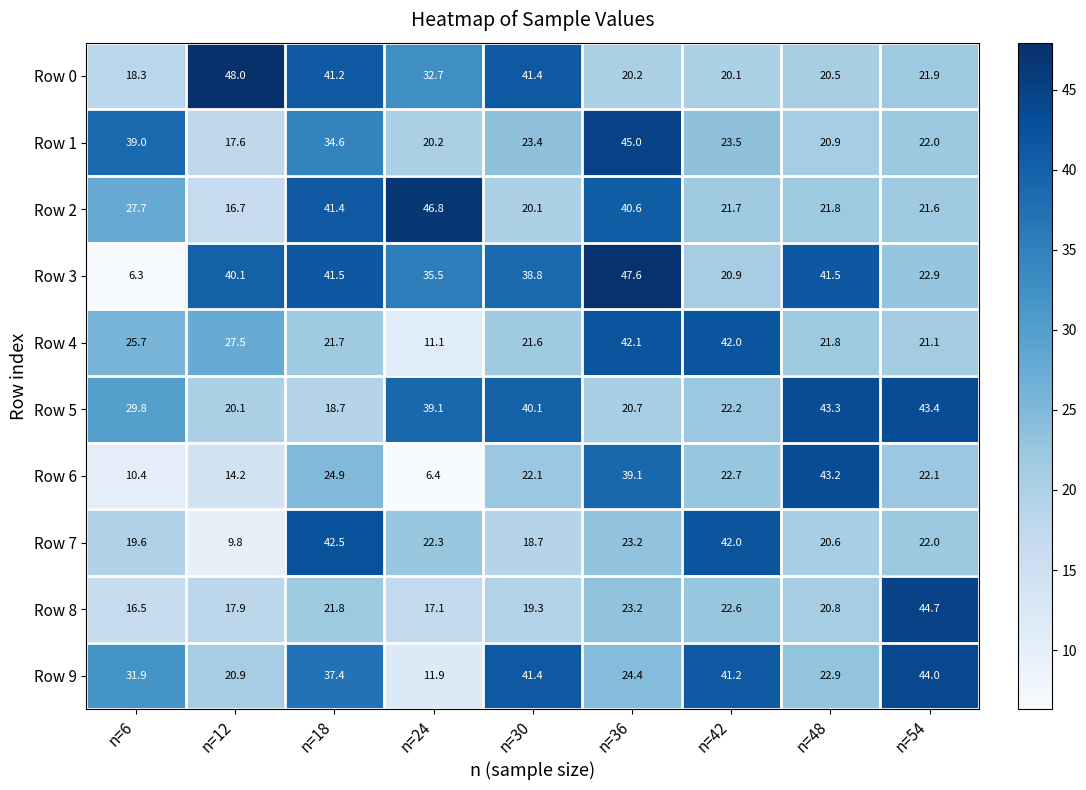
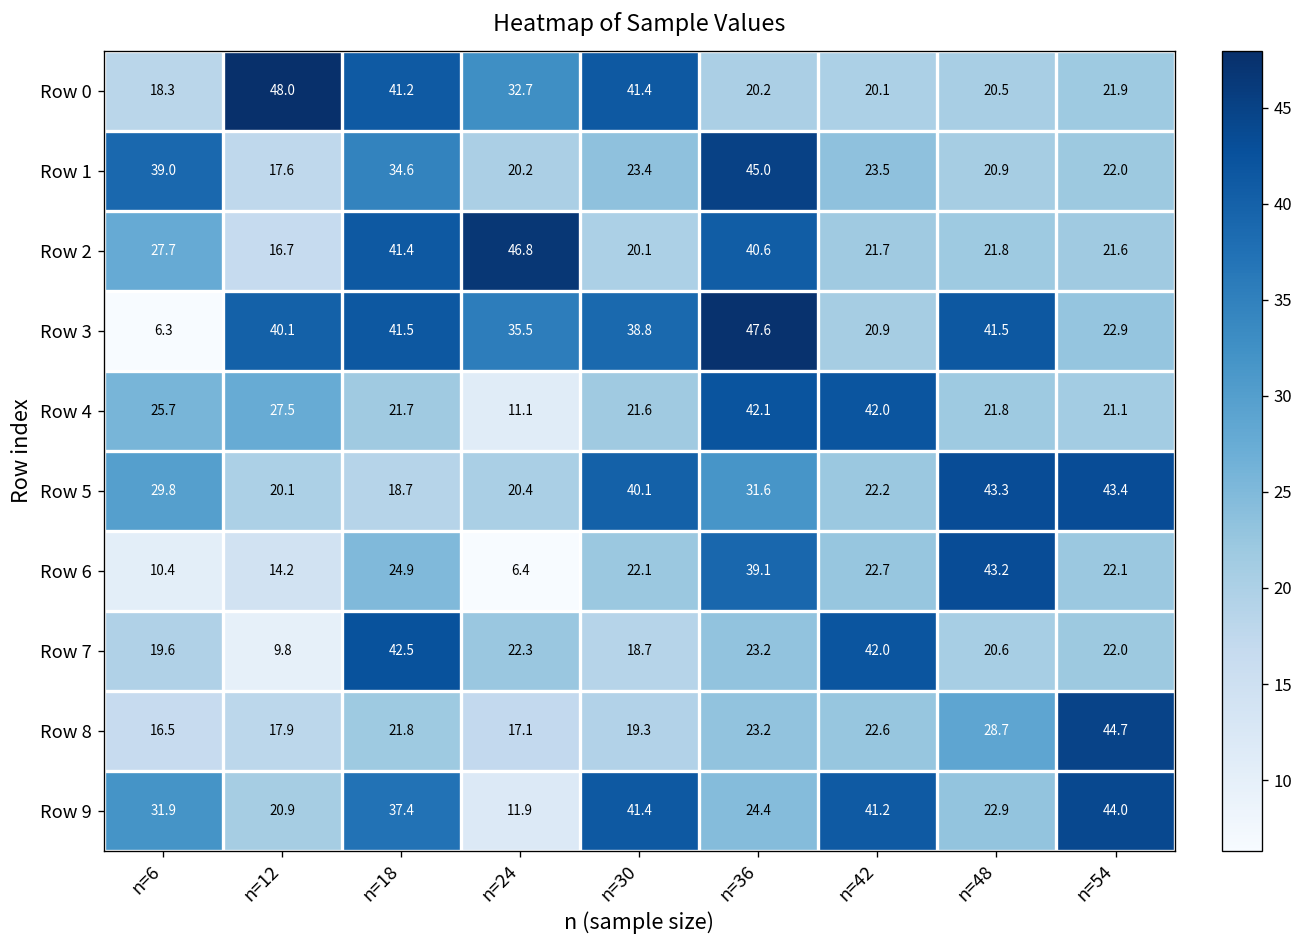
Row 5, n=24: 39.1 -> 20.4
Row 5, n=36: 20.7 -> 31.6
Row 8, n=48: 20.8 -> 28.7
